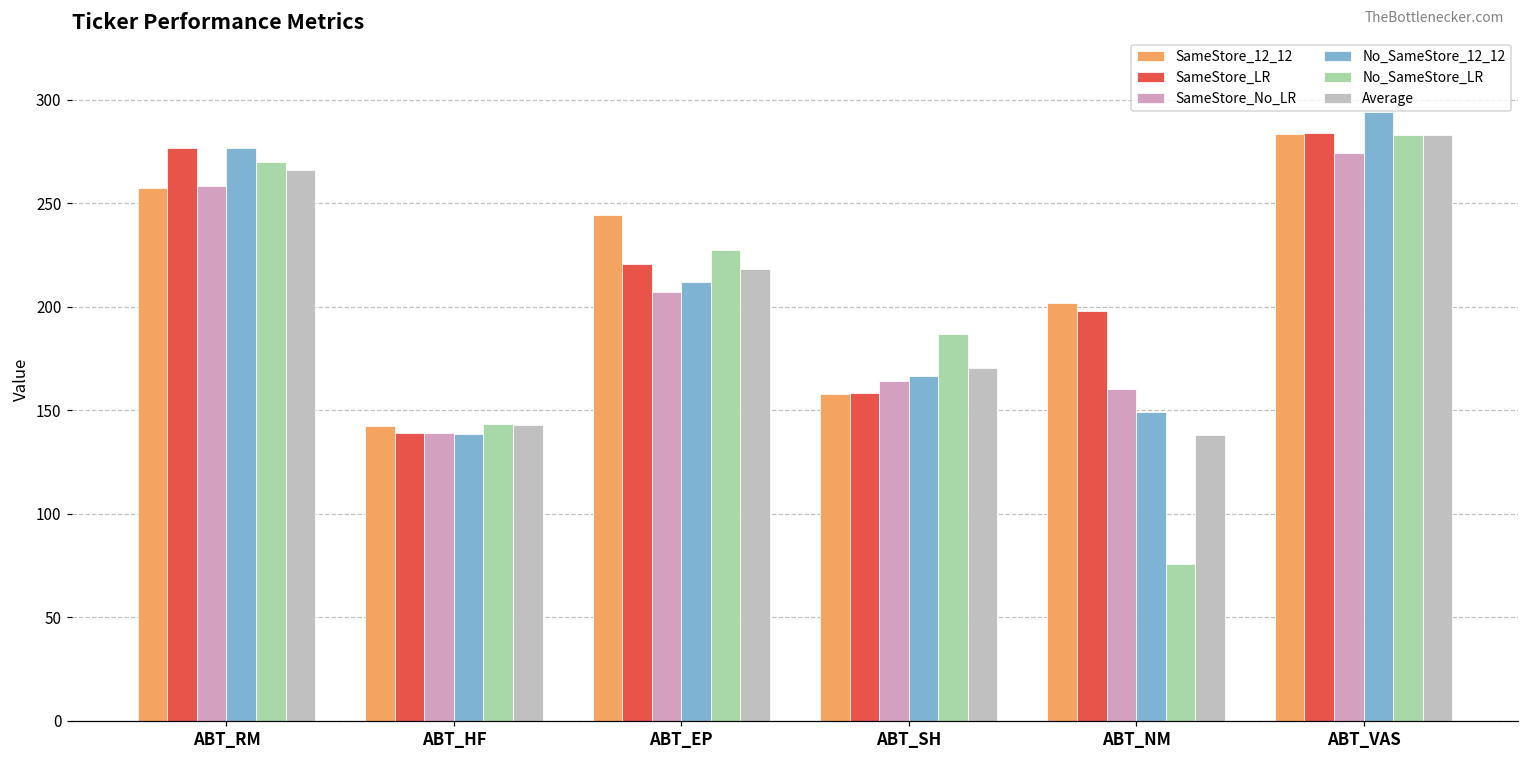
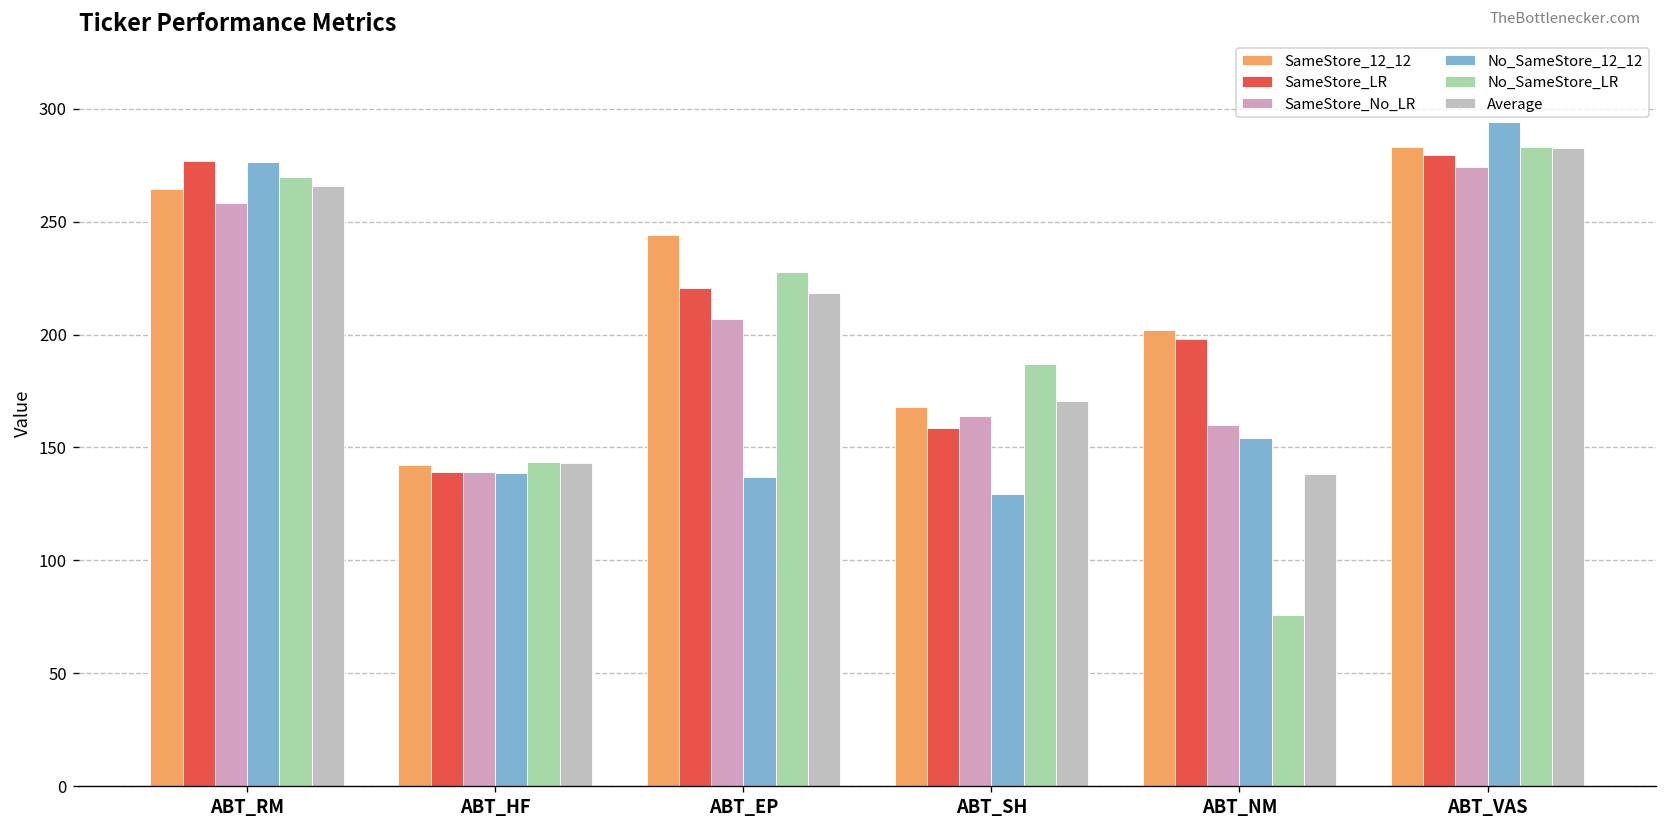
SameStore_12_12, ABT_RM: 257 -> 265
No_SameStore_12_12, ABT_EP: 212 -> 137
SameStore_12_12, ABT_SH: 158 -> 168
No_SameStore_12_12, ABT_SH: 166 -> 130
No_SameStore_12_12, ABT_NM: 149 -> 154
SameStore_LR, ABT_VAS: 284 -> 279
